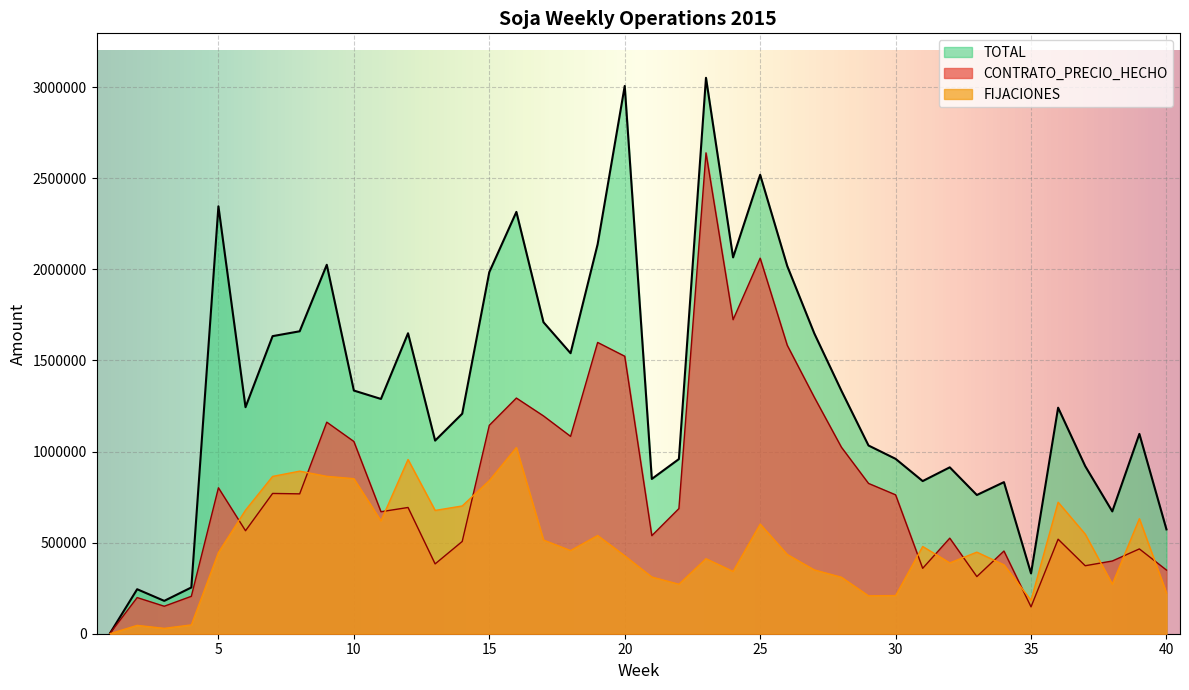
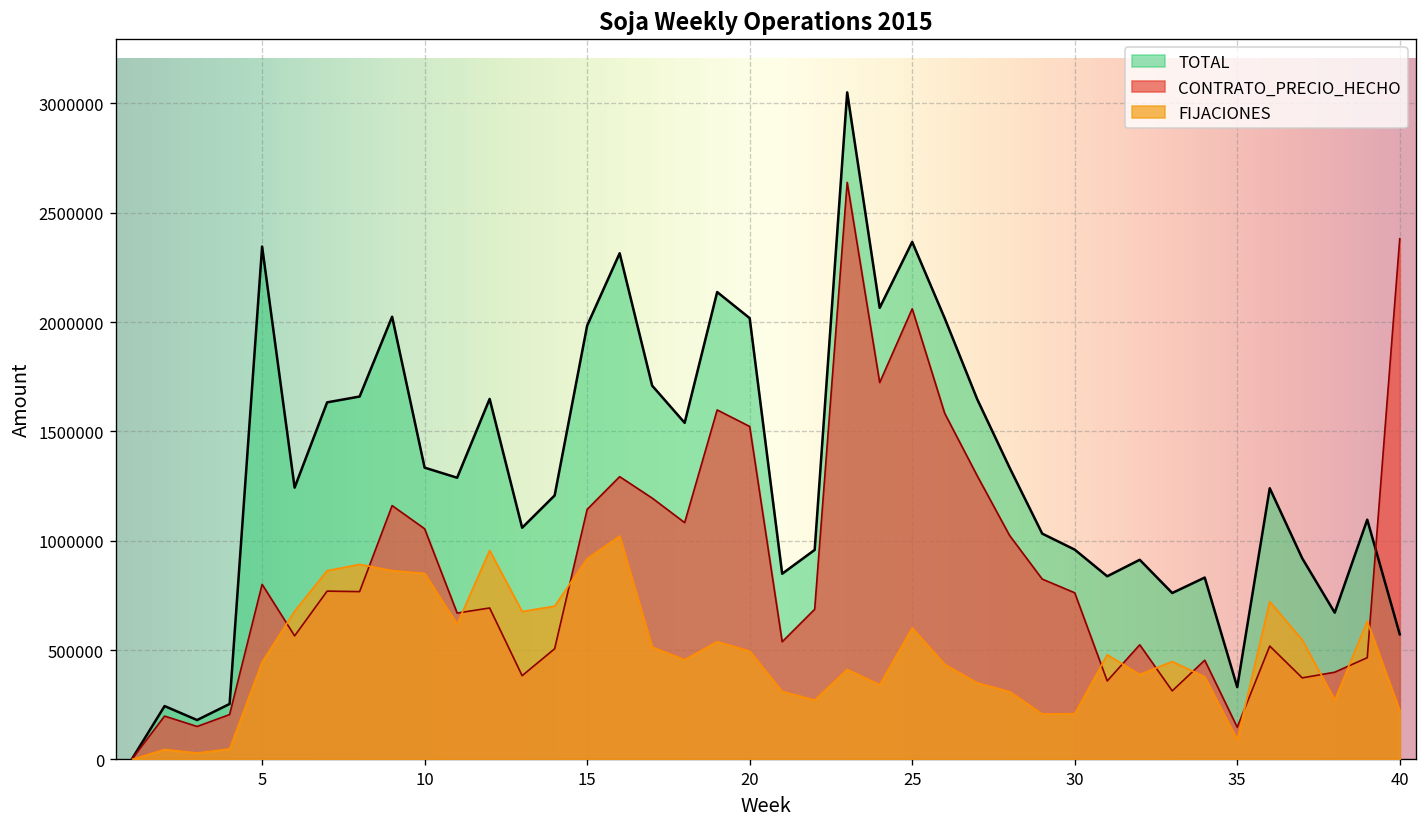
FIJACIONES, 15: 840000 -> 920000
TOTAL, 20: 3010000 -> 2020000
FIJACIONES, 20: 430000 -> 500000
TOTAL, 25: 2520000 -> 2370000
FIJACIONES, 35: 180000 -> 90000
CONTRATO_PRECIO_HECHO, 40: 350000 -> 2380000
